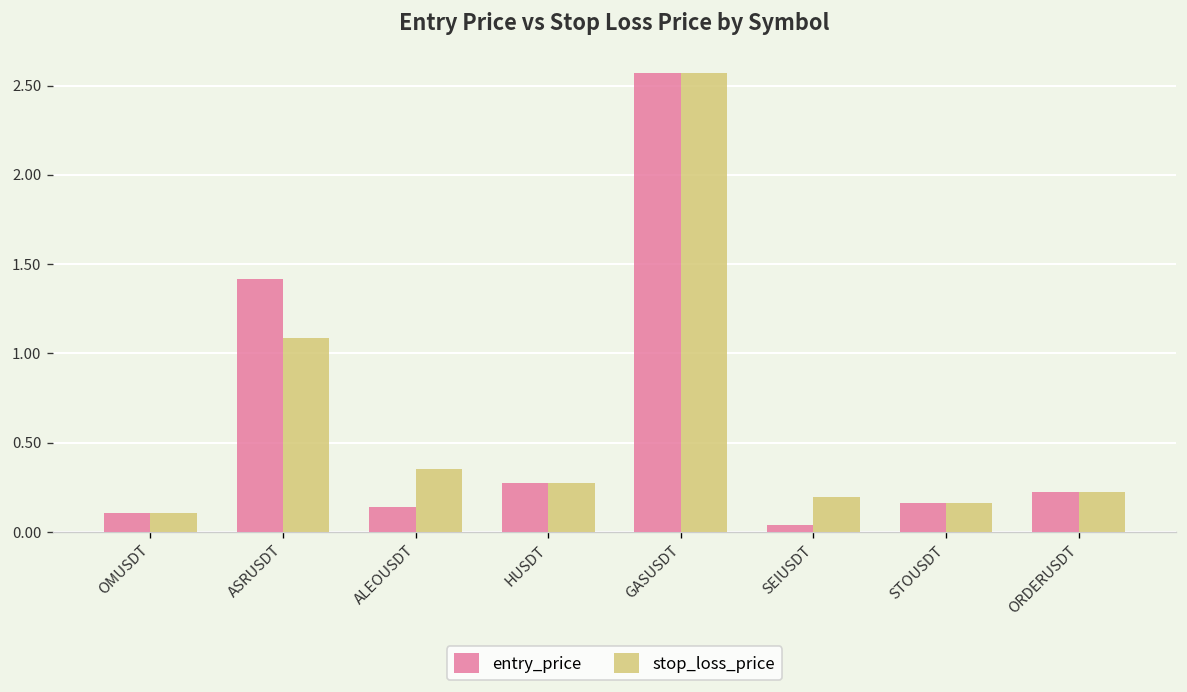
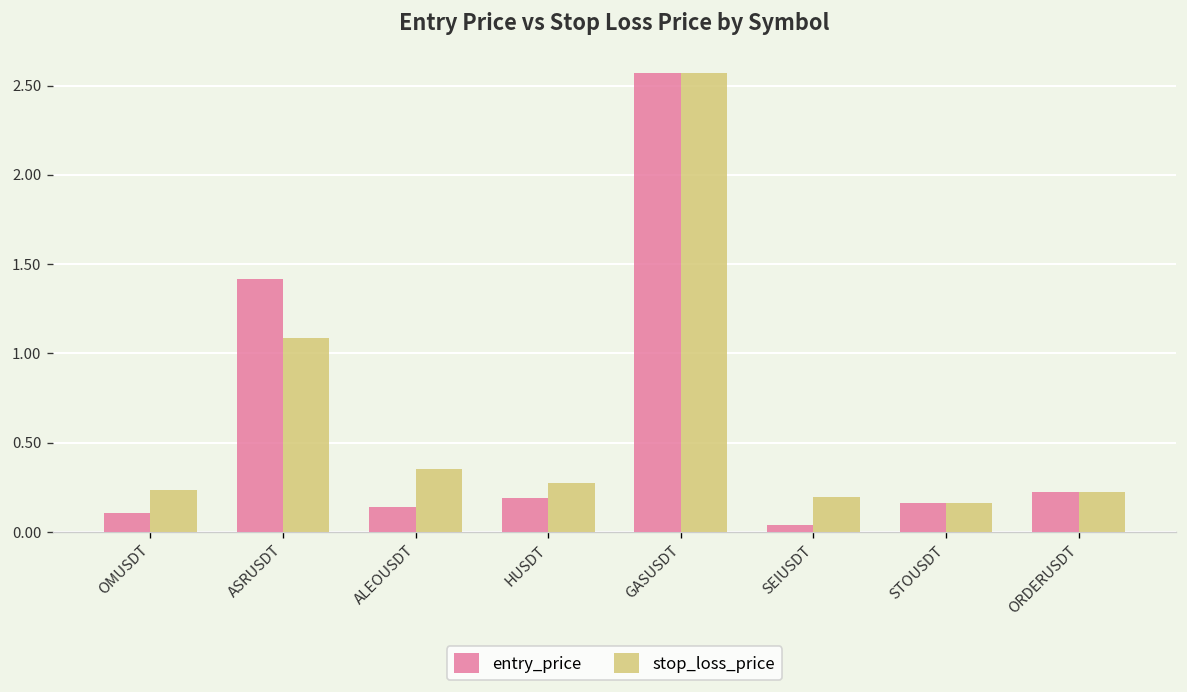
stop_loss_price, OMUSDT: 0.11 -> 0.24
entry_price, HUSDT: 0.28 -> 0.19
